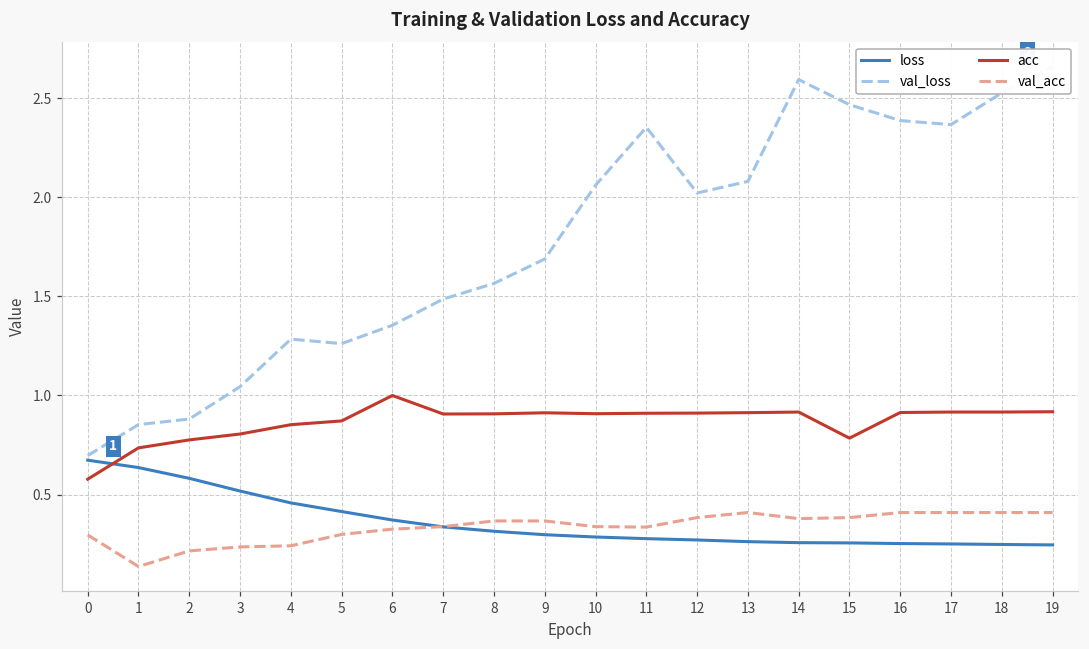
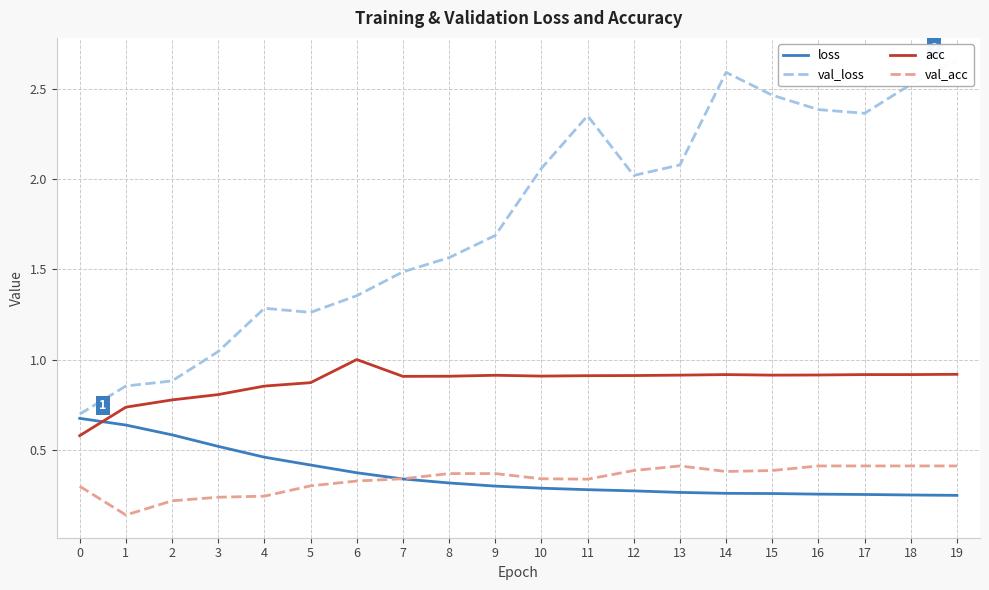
acc, 15: 0.78 -> 0.91
